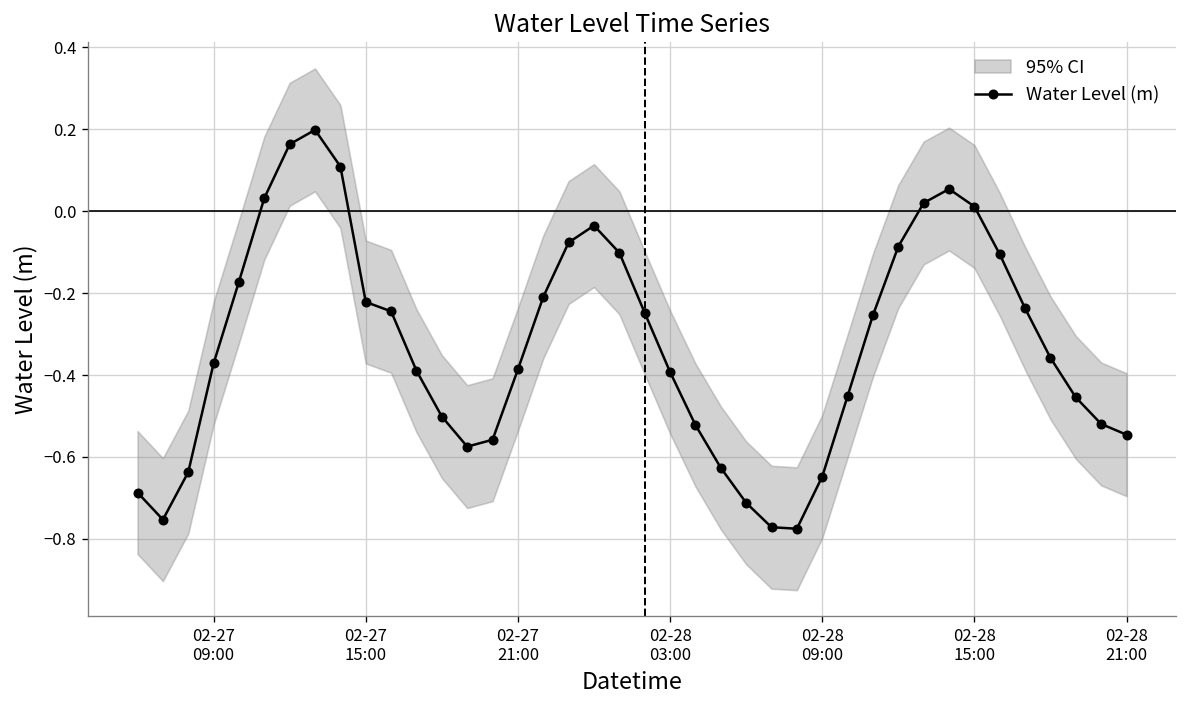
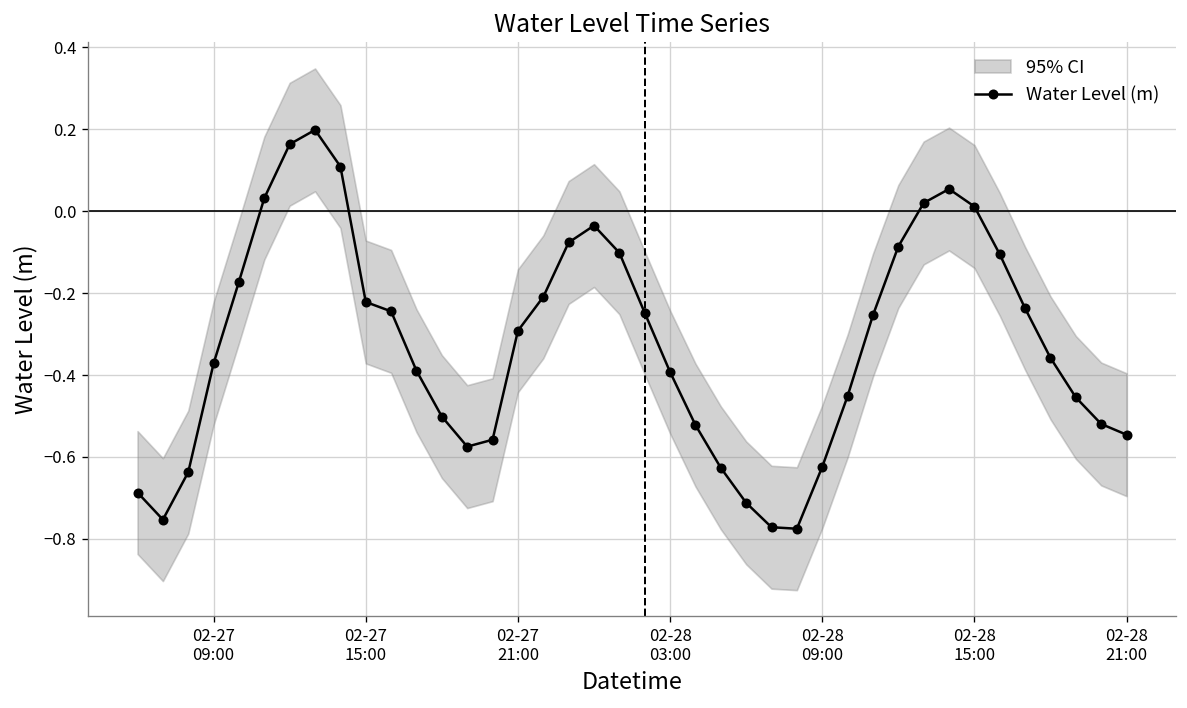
Water Level (m), 02-27 21:00: -0.39 -> -0.29
Water Level (m), 02-28 09:00: -0.65 -> -0.62
